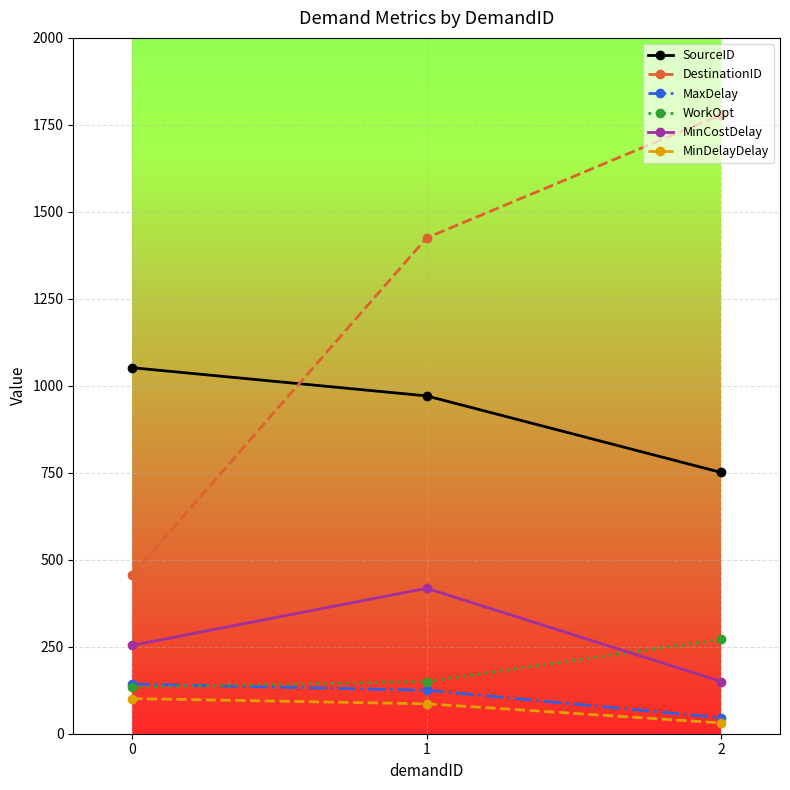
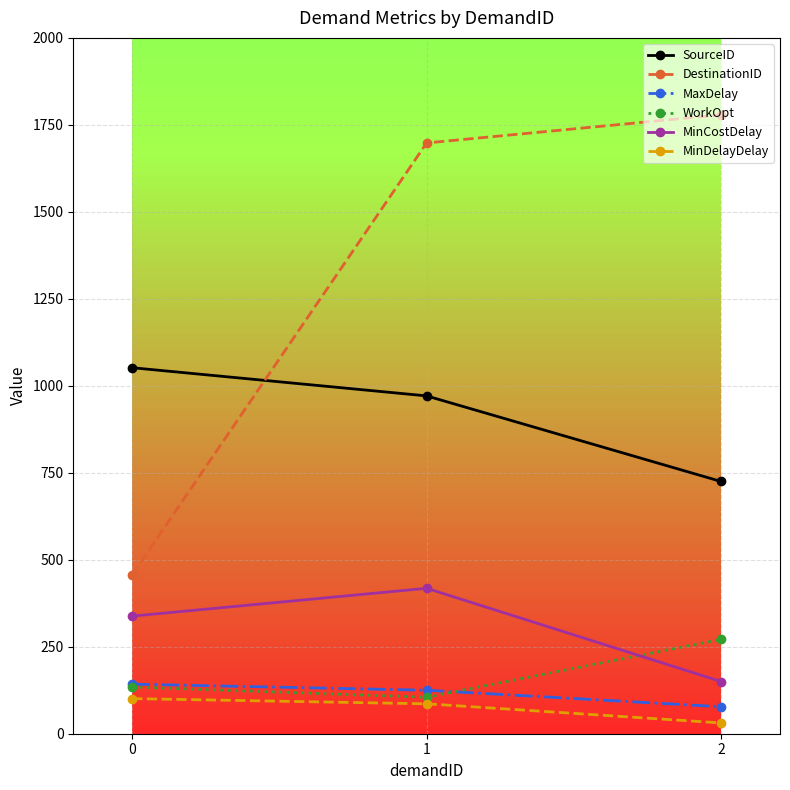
MinCostDelay, 0: 250 -> 340
DestinationID, 1: 1430 -> 1700
WorkOpt, 1: 150 -> 110
SourceID, 2: 750 -> 730
MaxDelay, 2: 50 -> 80
